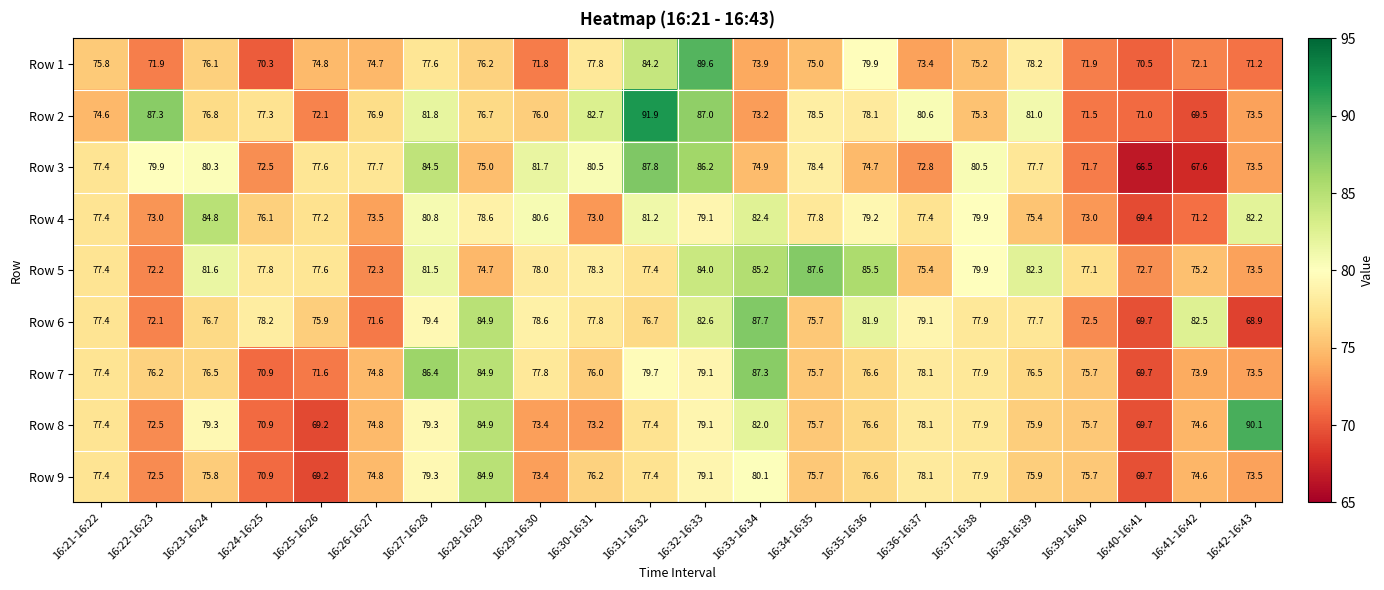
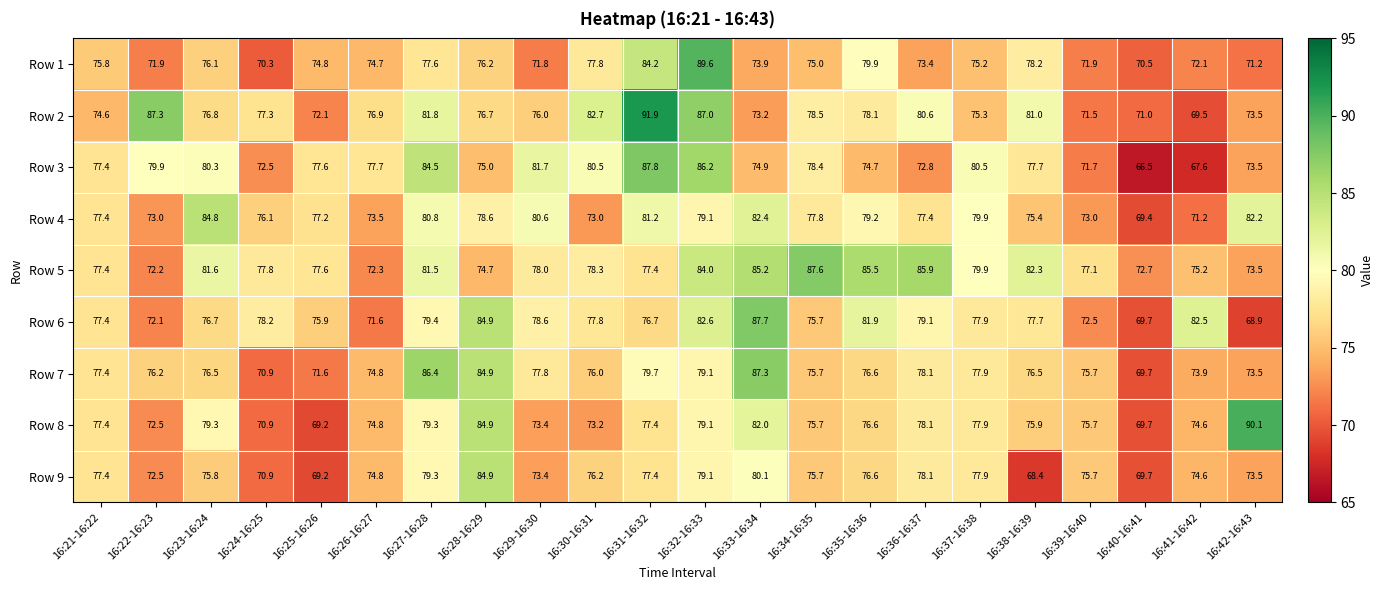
Row 5, 16:36-16:37: 75.4 -> 85.9
Row 9, 16:38-16:39: 75.9 -> 68.4
